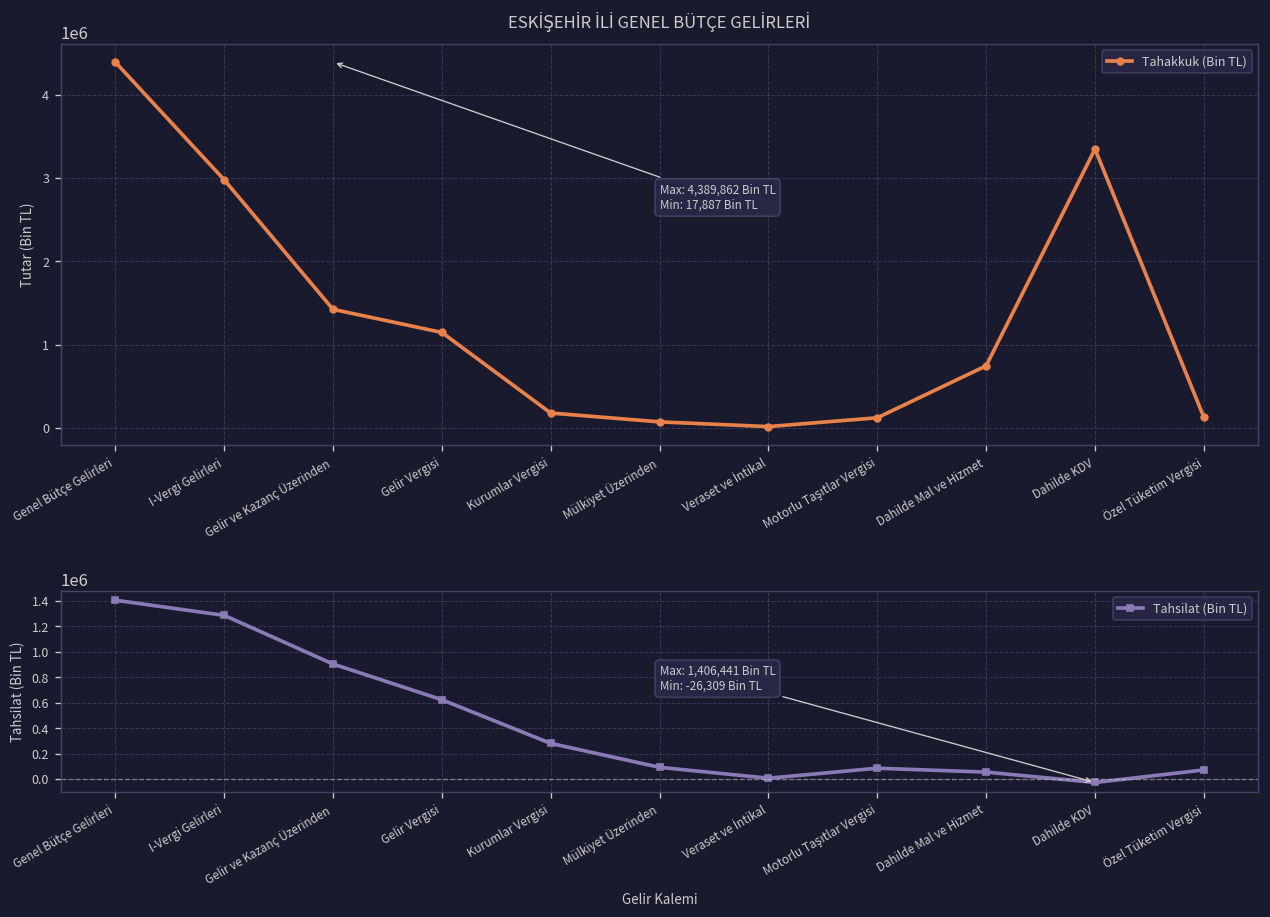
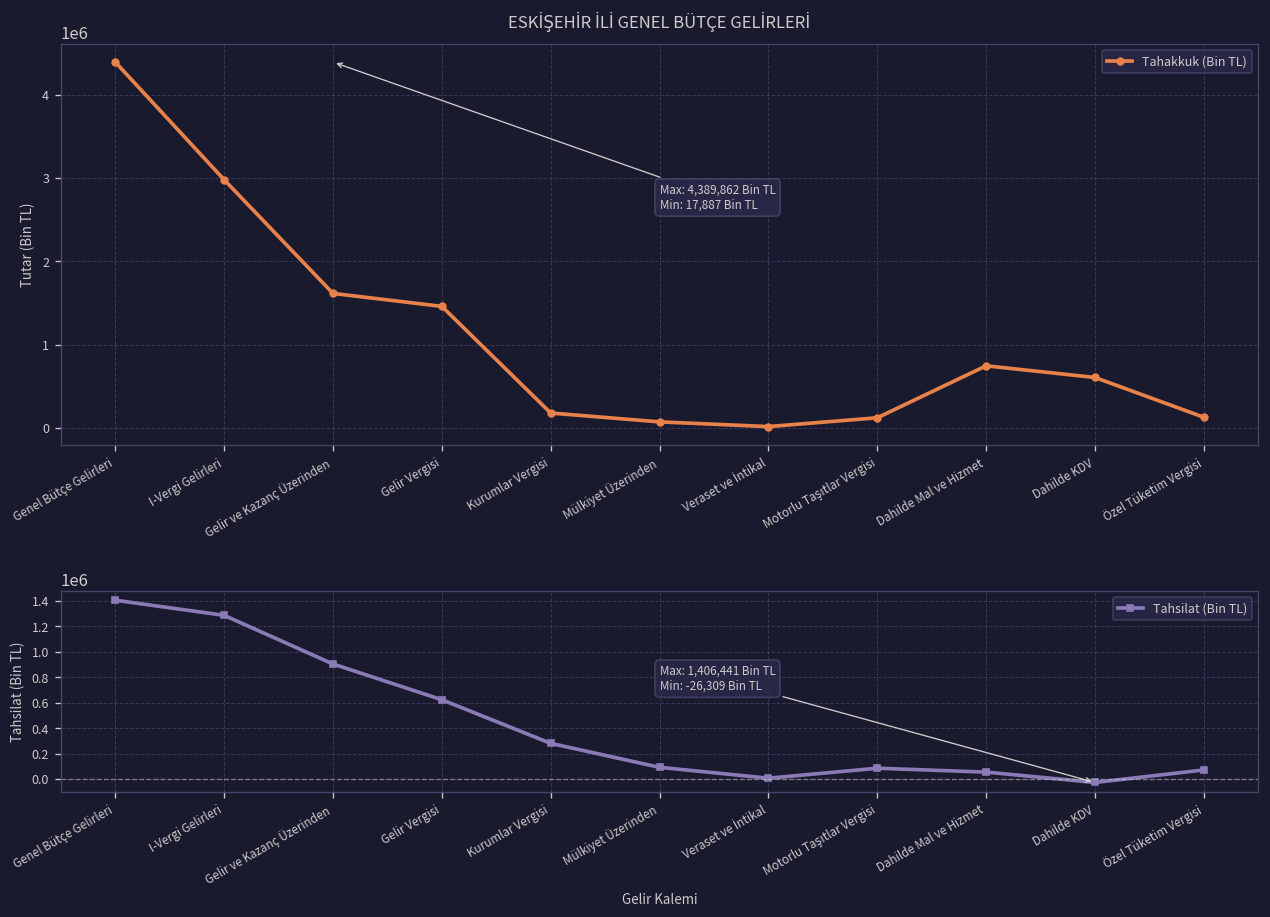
ESKİŞEHİR İLİ GENEL BÜTÇE GELİRLERİ, Gelir ve Kazanç Üzerinden: 1400000 -> 1600000
ESKİŞEHİR İLİ GENEL BÜTÇE GELİRLERİ, Gelir Vergisi: 1100000 -> 1500000
ESKİŞEHİR İLİ GENEL BÜTÇE GELİRLERİ, Dahilde KDV: 3300000 -> 600000
